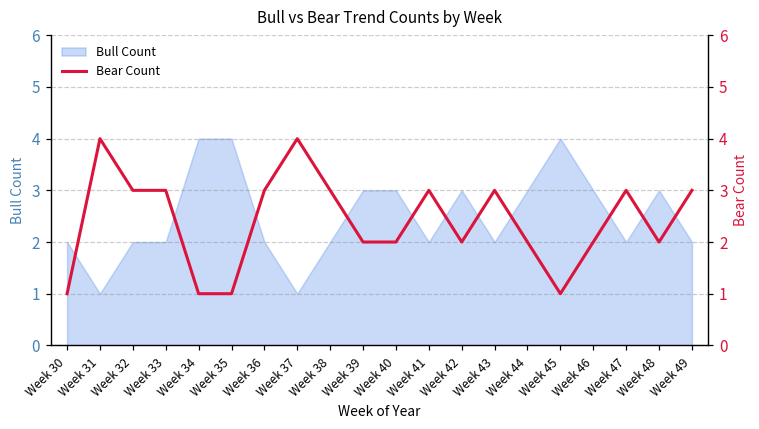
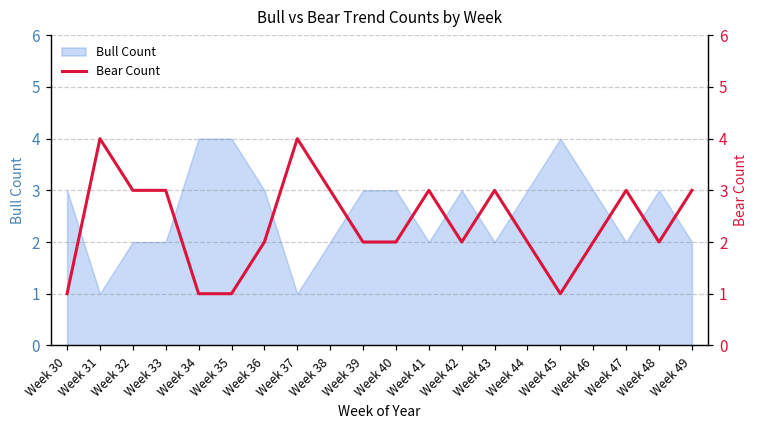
Bull Count, Week 30: 2 -> 3
Bull Count, Week 36: 2 -> 3
Bear Count, Week 36: 3 -> 2
